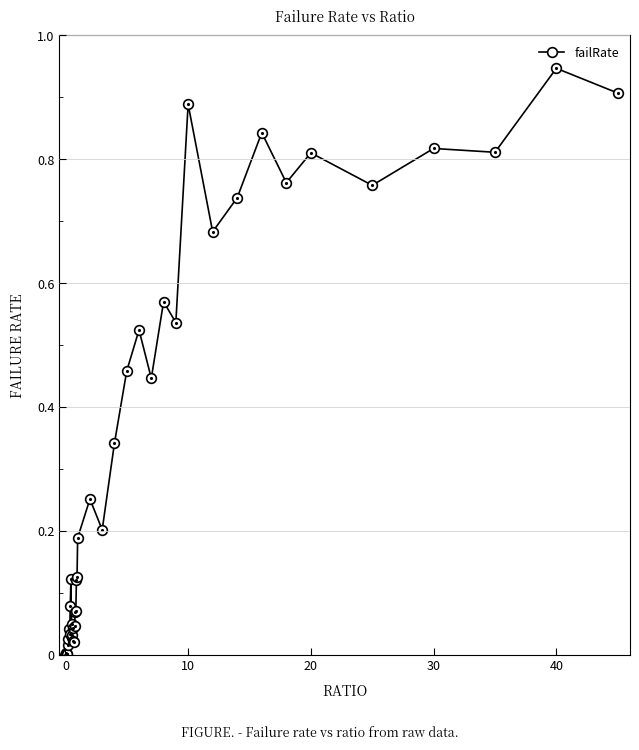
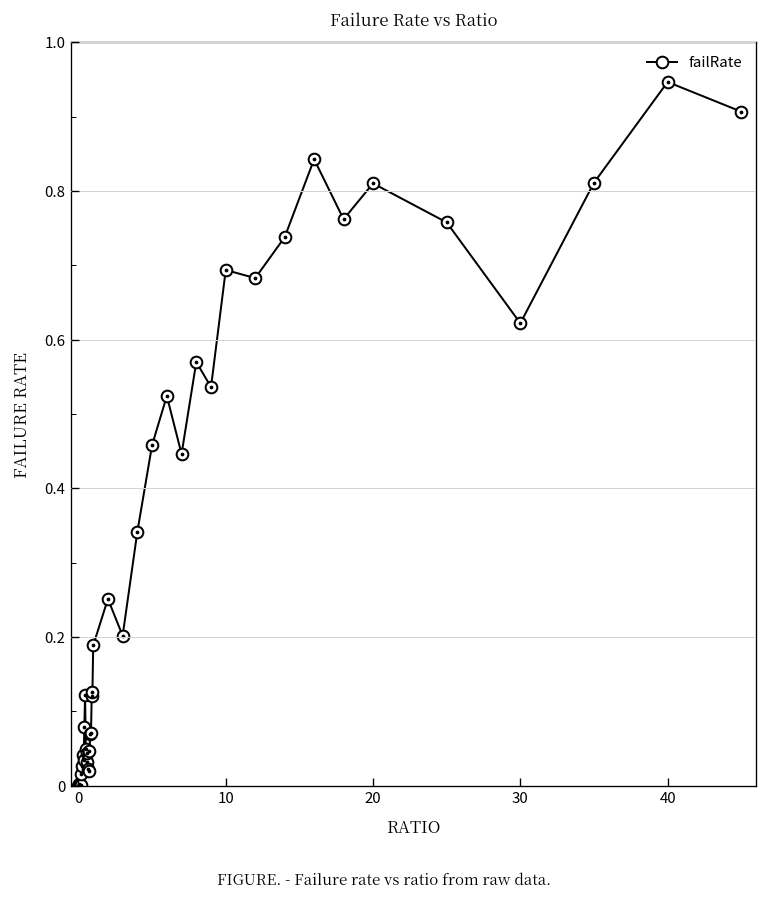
10: 0.89 -> 0.69
30: 0.82 -> 0.62
